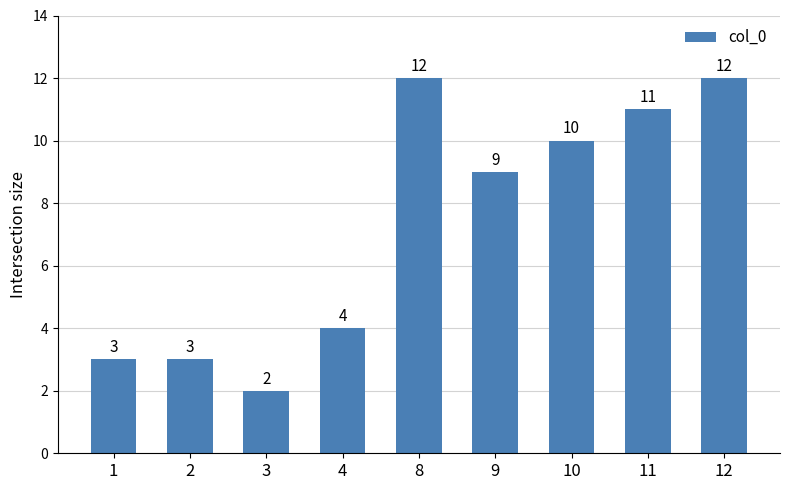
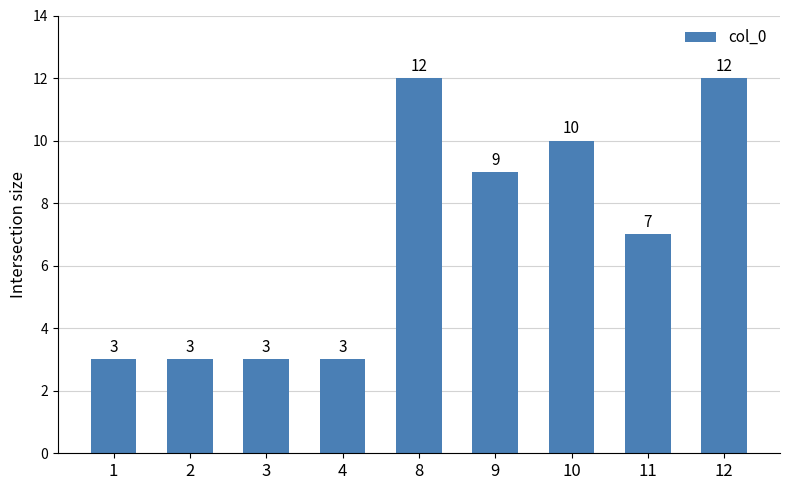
3: 2 -> 3
4: 4 -> 3
11: 11 -> 7
